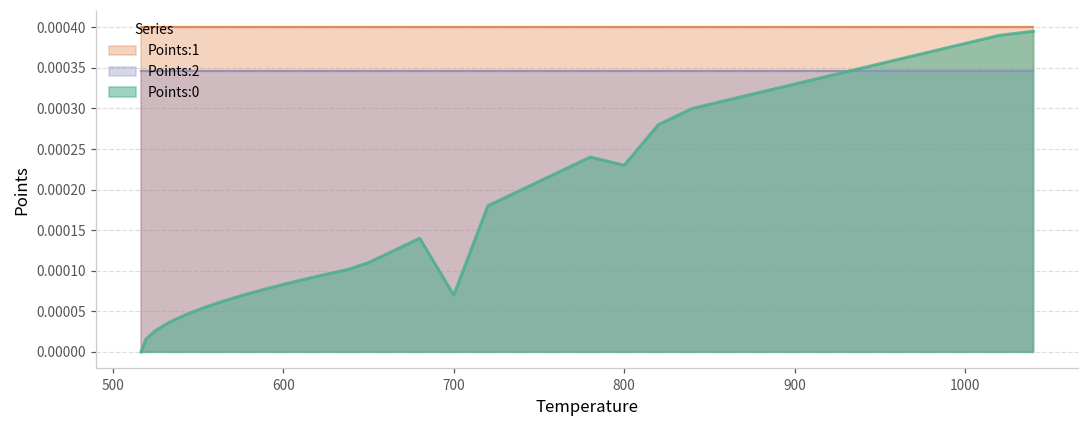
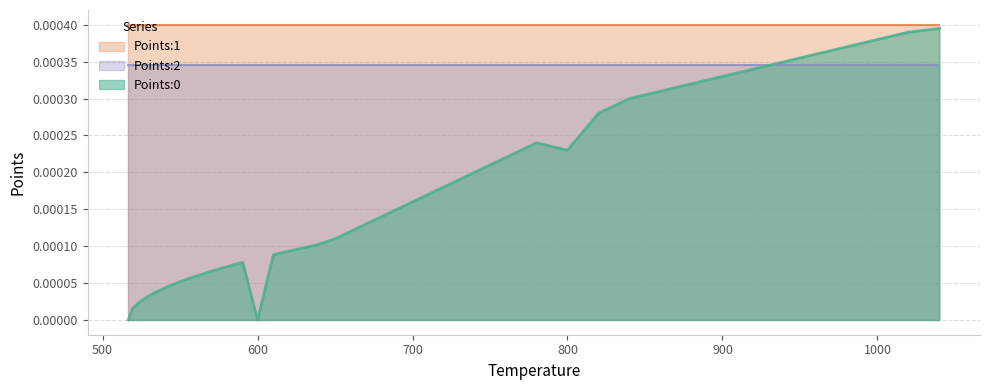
Points:0, 600: 0.0001 -> 0.0000
Points:0, 700: 0.00007 -> 0.00016
